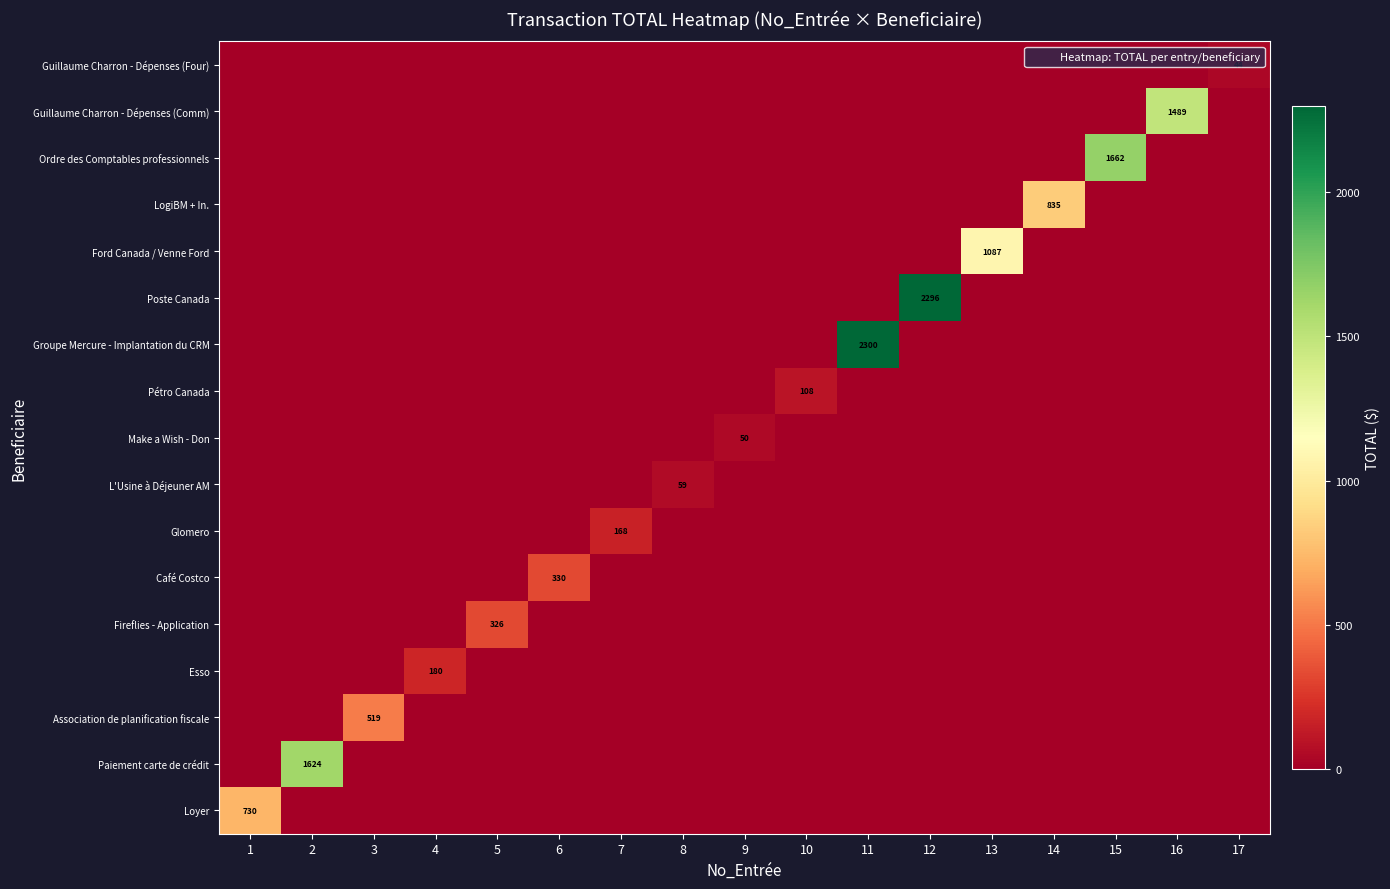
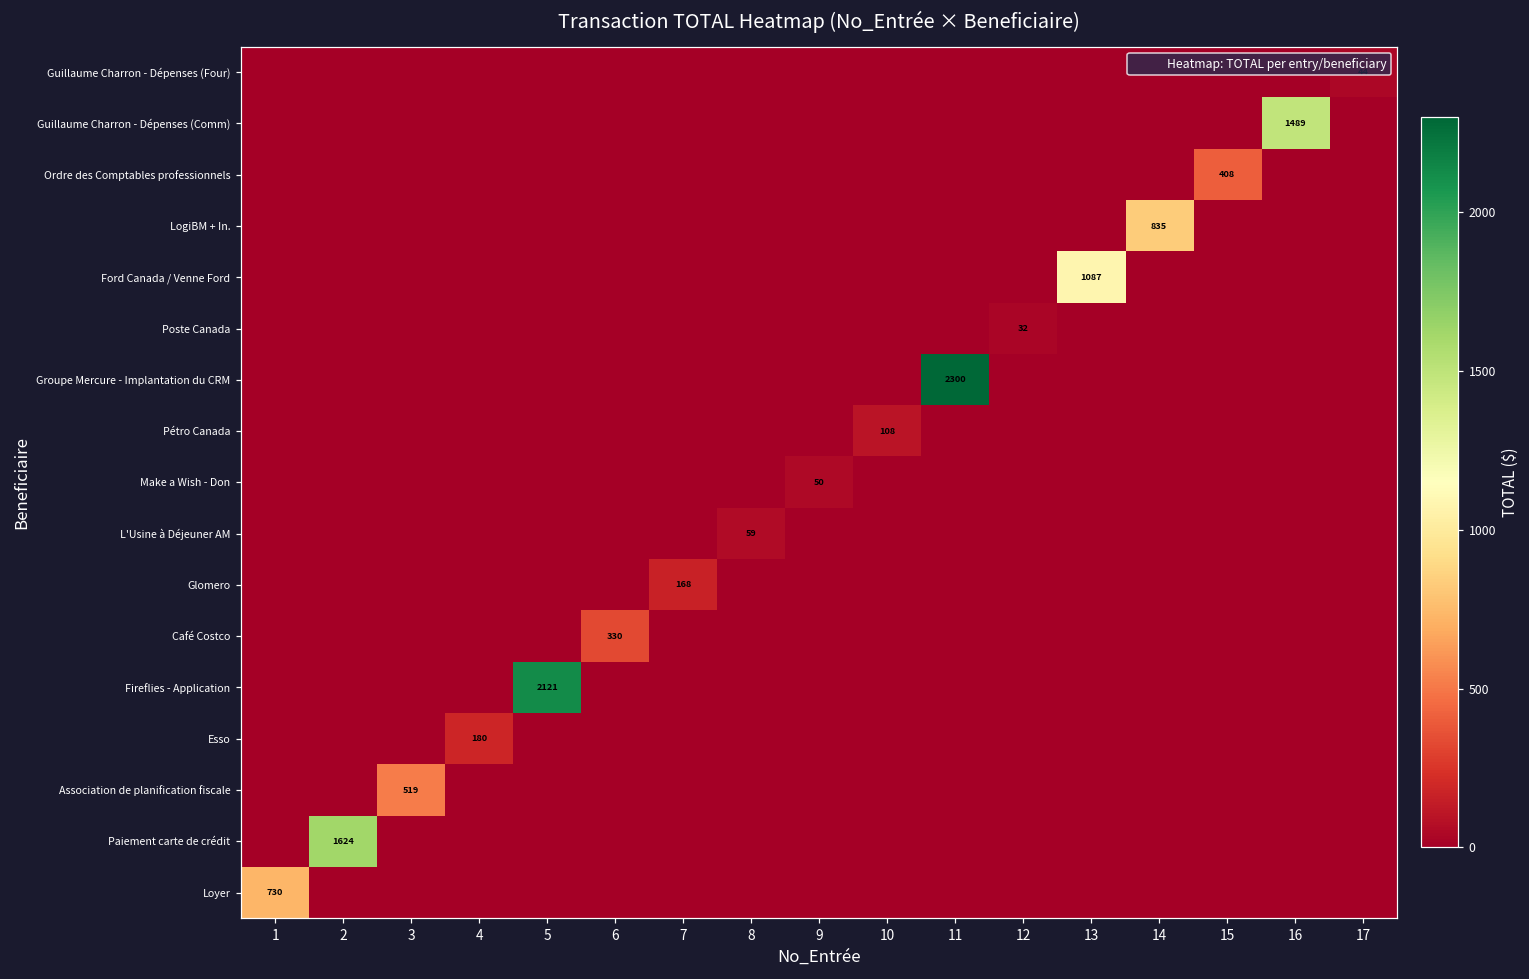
Ordre des Comptables professionnels, 15: 1662 -> 408
Poste Canada, 12: 2296 -> 32
Fireflies - Application, 5: 326 -> 2121
